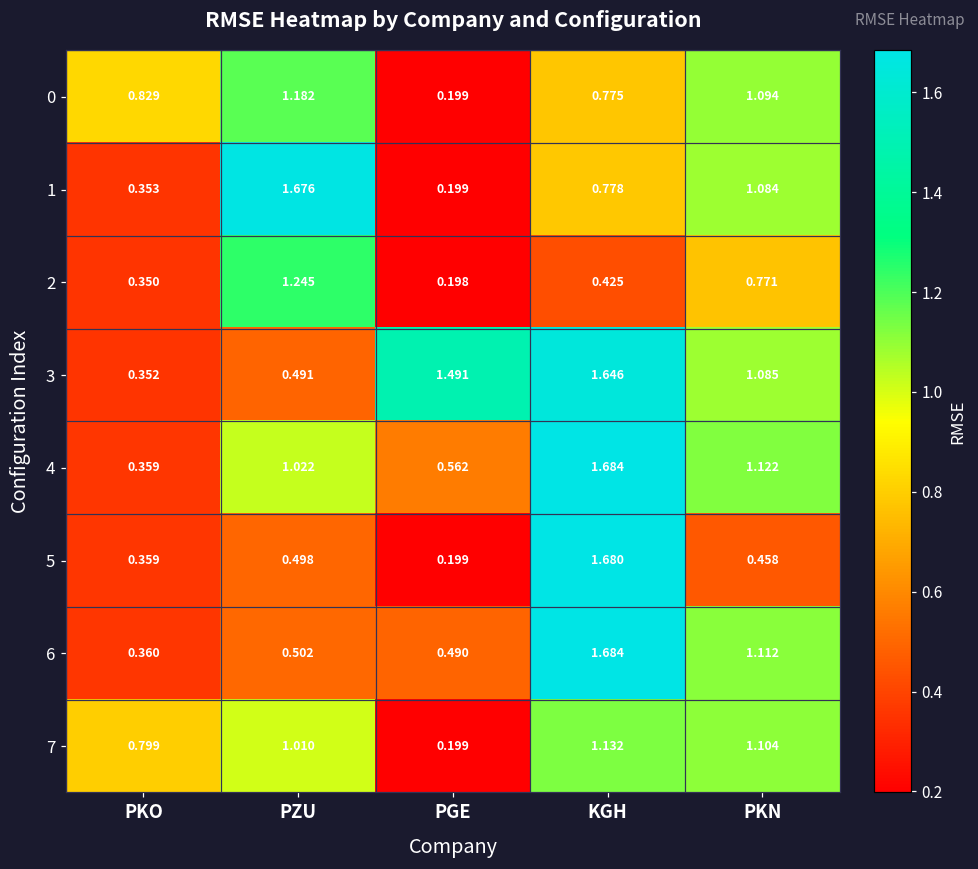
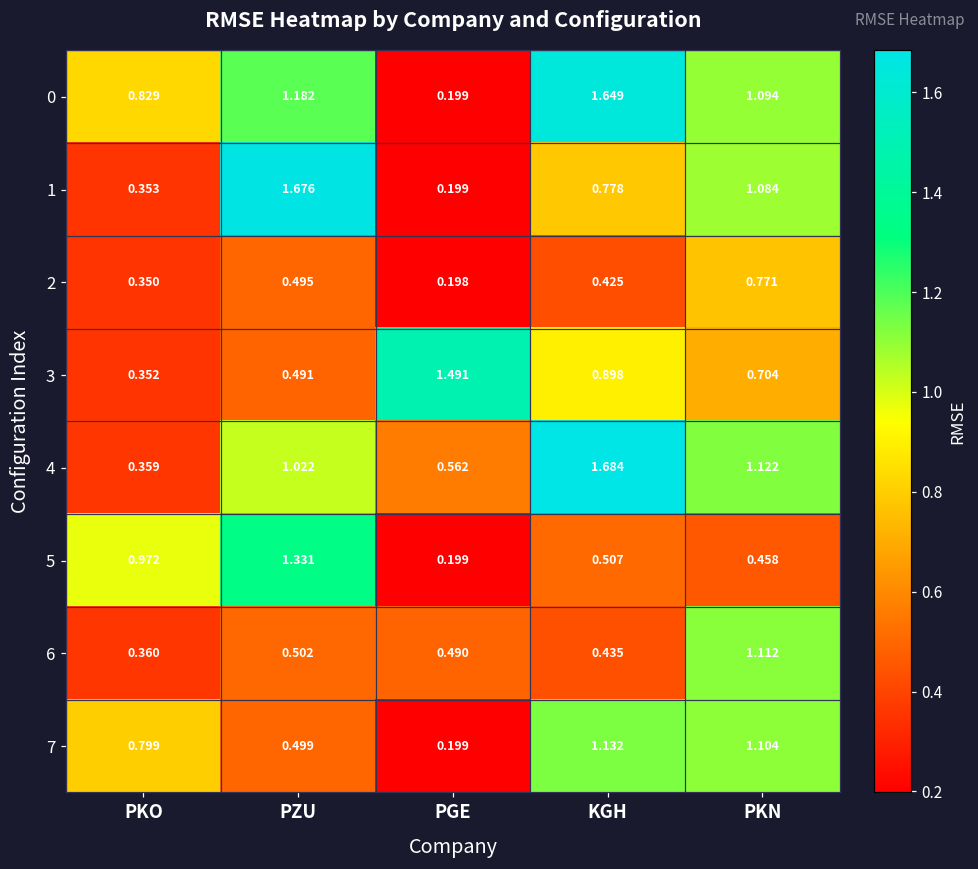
0, KGH: 0.775 -> 1.649
2, PZU: 1.245 -> 0.495
3, KGH: 1.646 -> 0.898
3, PKN: 1.085 -> 0.704
5, PKO: 0.359 -> 0.972
5, PZU: 0.498 -> 1.331
5, KGH: 1.680 -> 0.507
6, KGH: 1.684 -> 0.435
7, PZU: 1.010 -> 0.499
